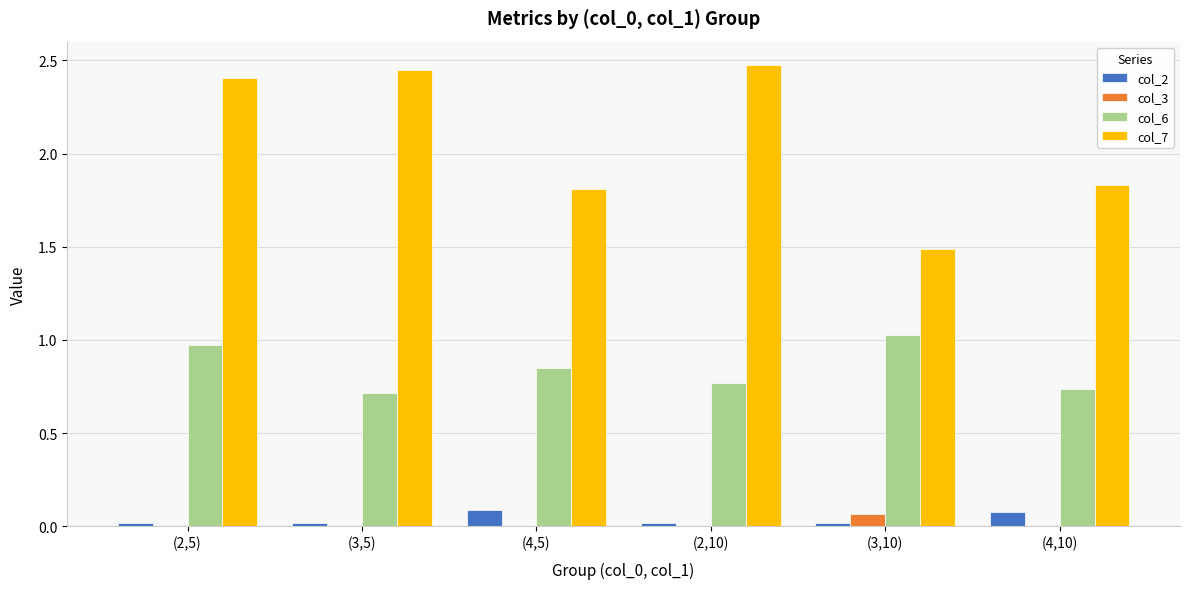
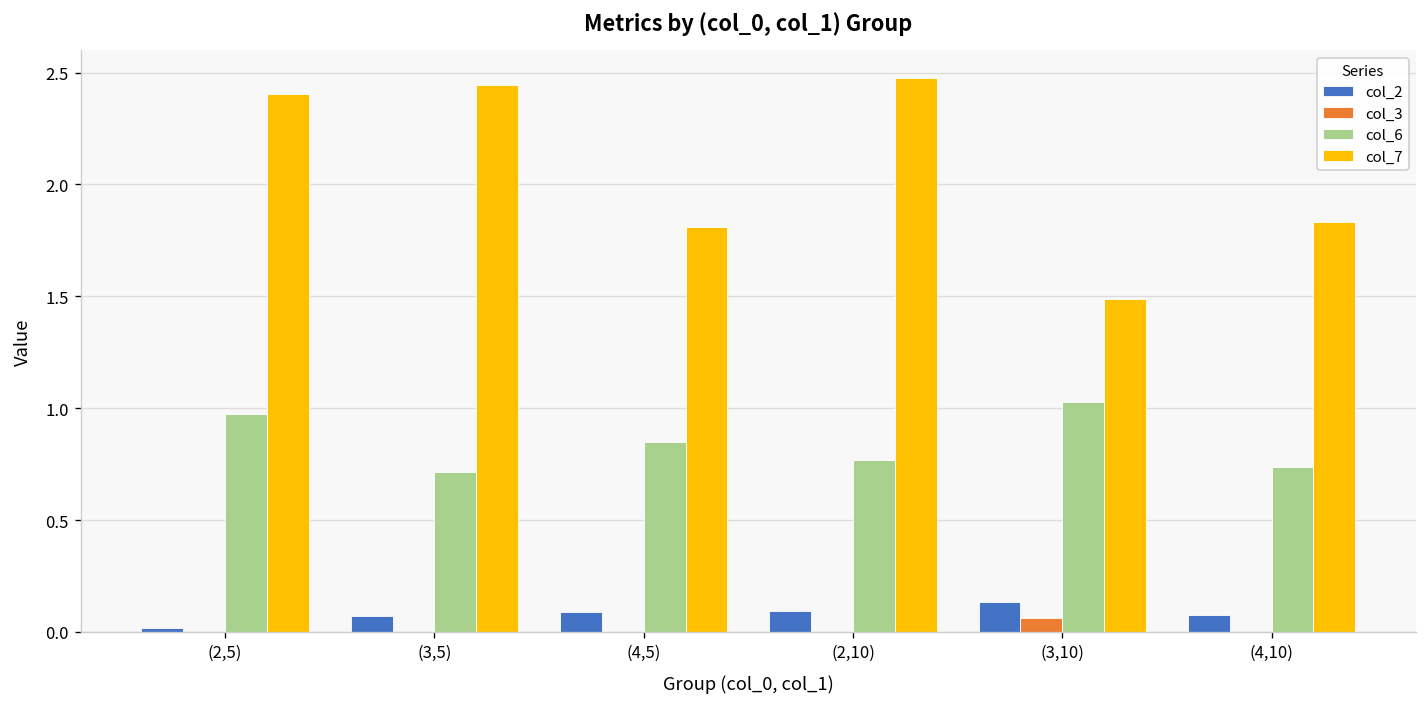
col_2, (3,5): 0.02 -> 0.07
col_2, (2,10): 0.02 -> 0.09
col_2, (3,10): 0.02 -> 0.13
